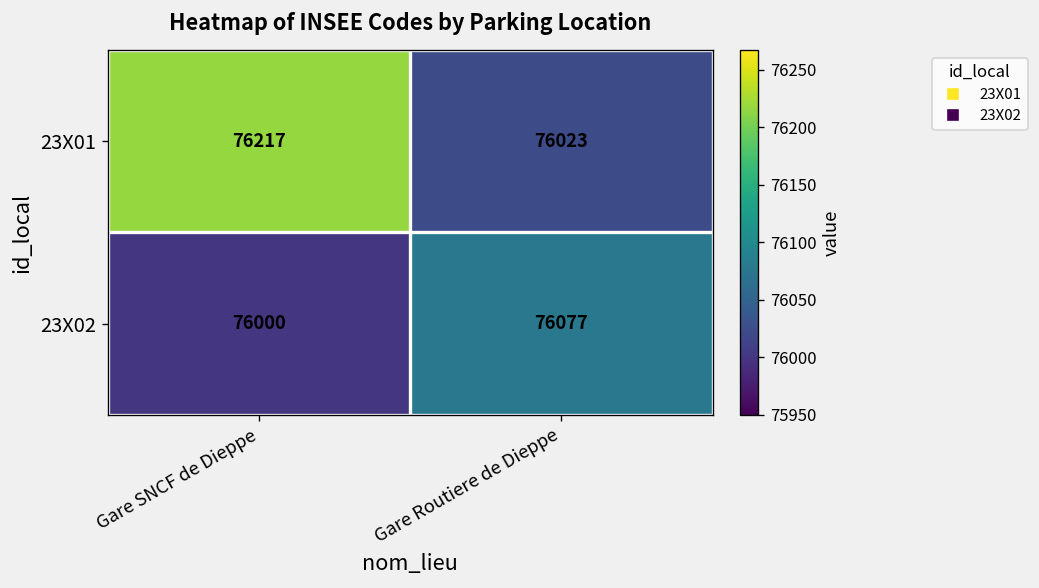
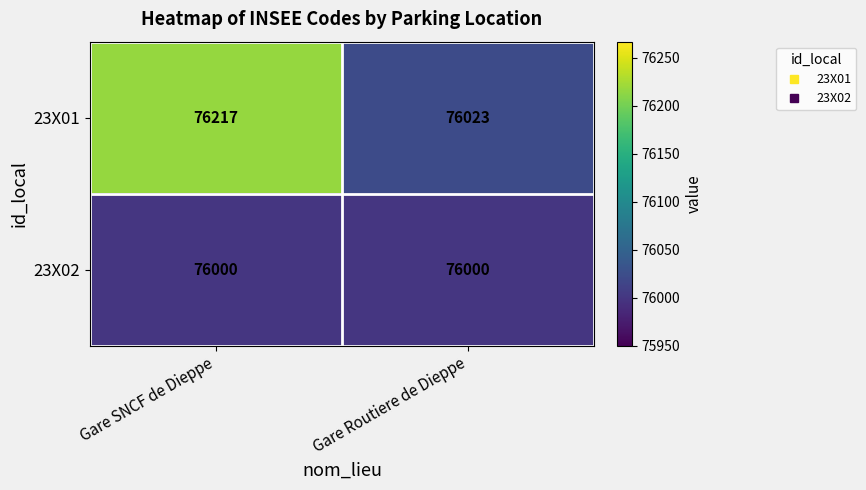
23X02, Gare Routiere de Dieppe: 76077 -> 76000
